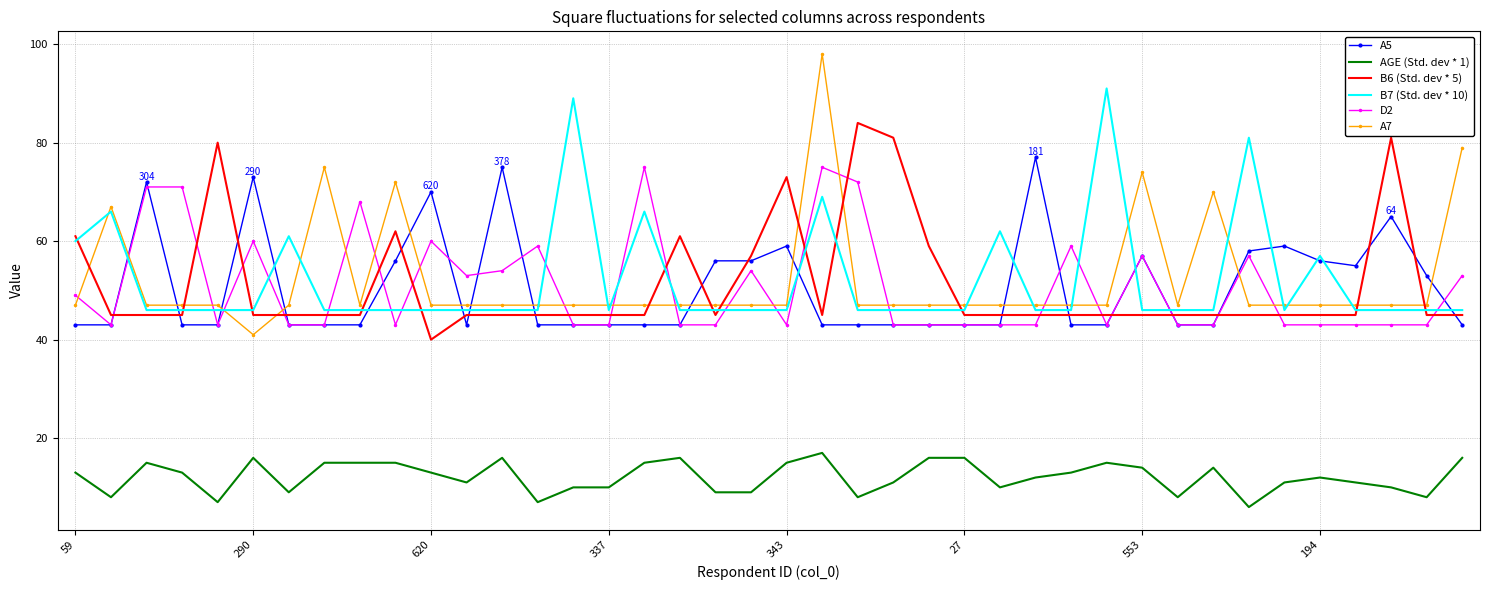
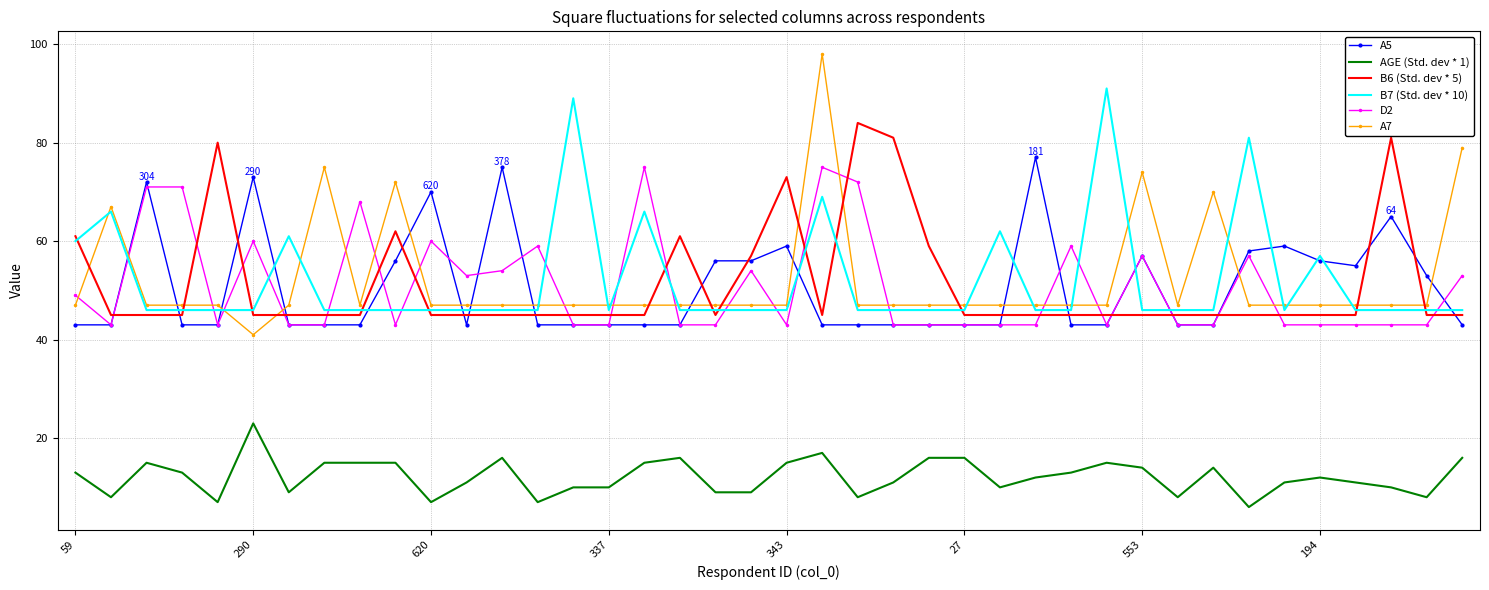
AGE (Std. dev * 1), 290: 16 -> 23
AGE (Std. dev * 1), 620: 13 -> 7
B6 (Std. dev * 5), 620: 40 -> 45
